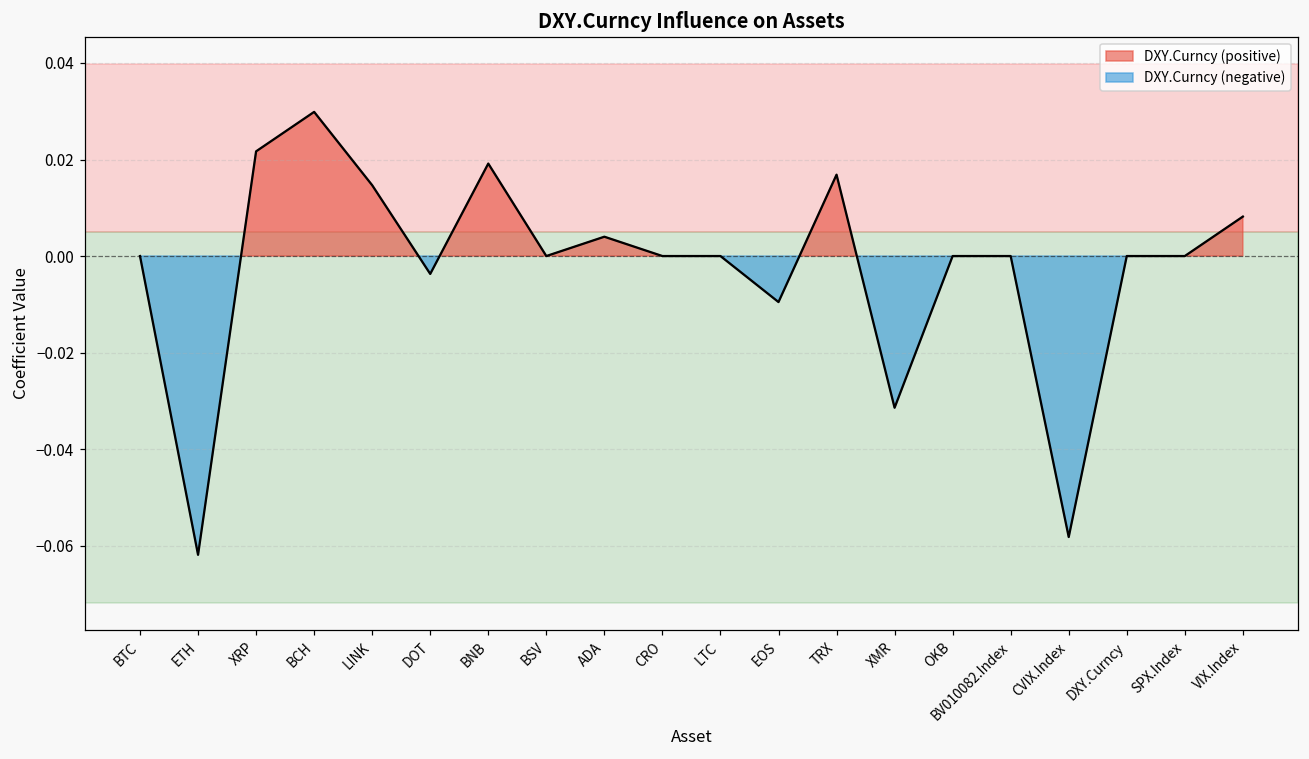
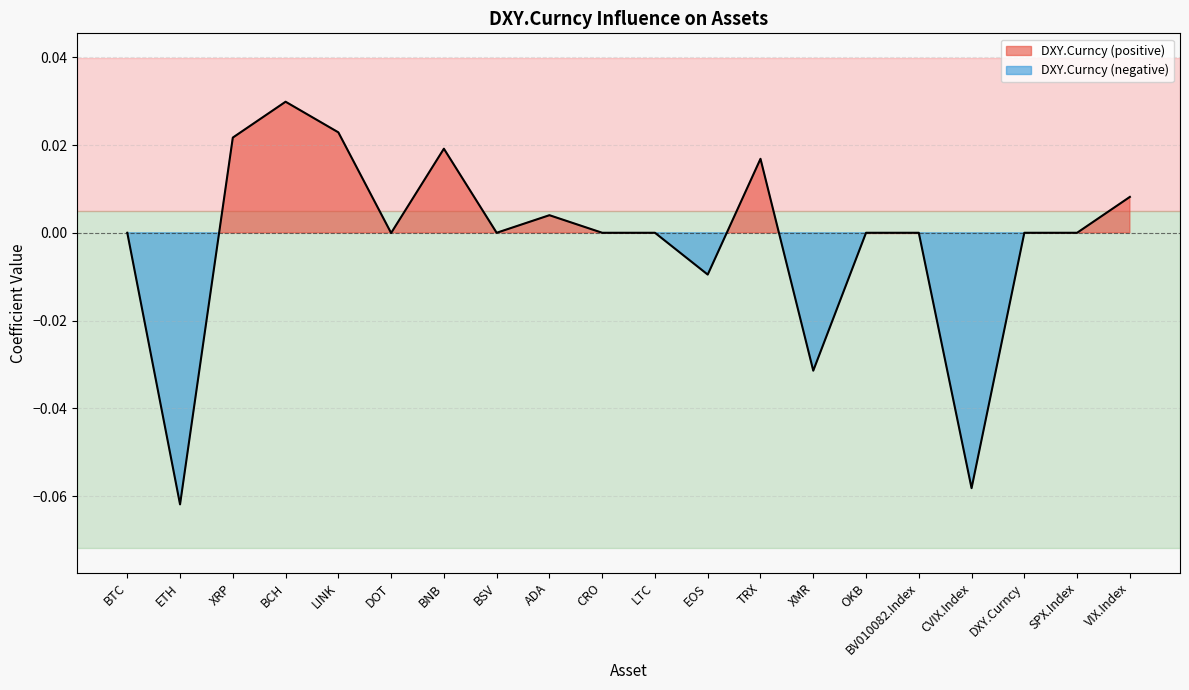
LINK: 0.015 -> 0.023
DOT: -0.004 -> 0.000
